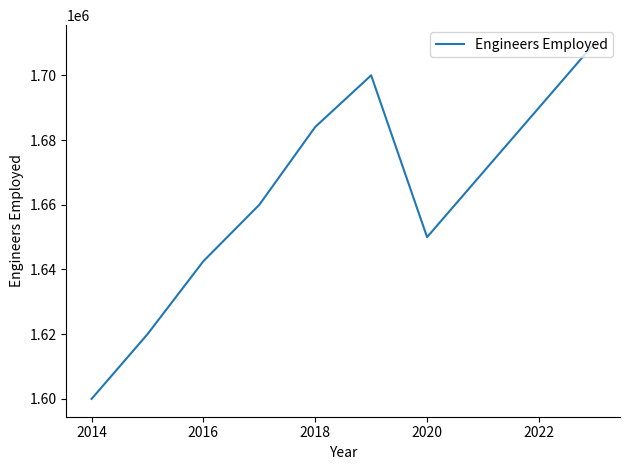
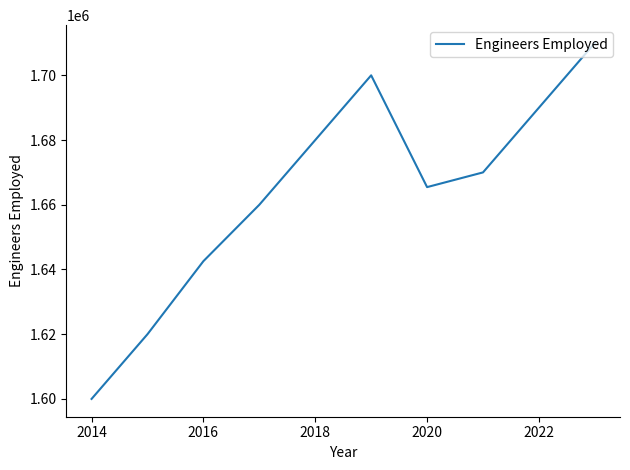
2018: 1684000 -> 1680000
2020: 1650000 -> 1665000
